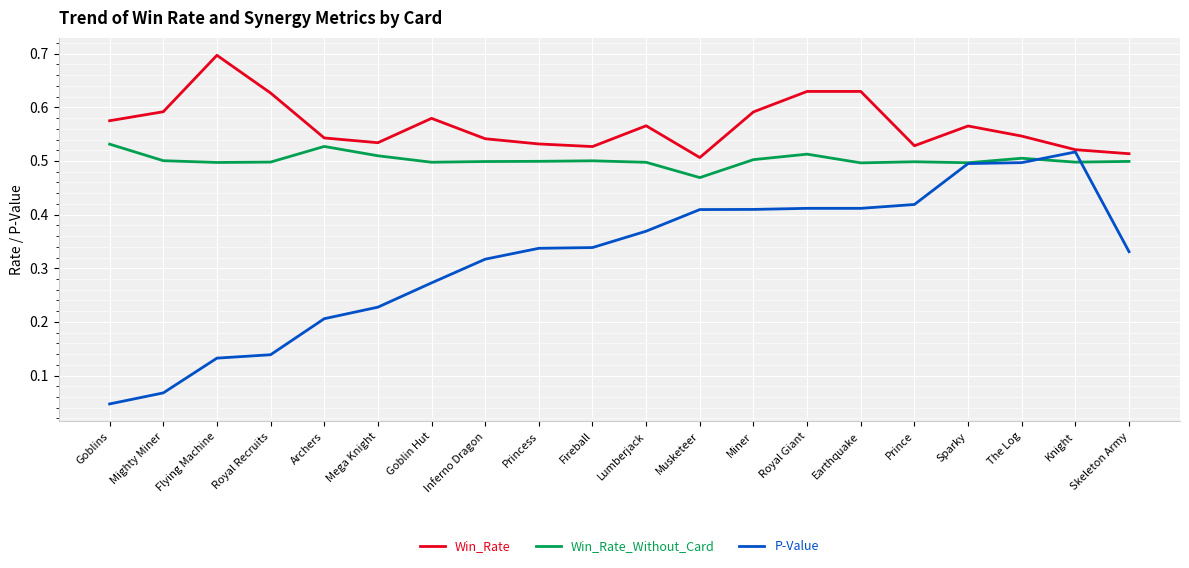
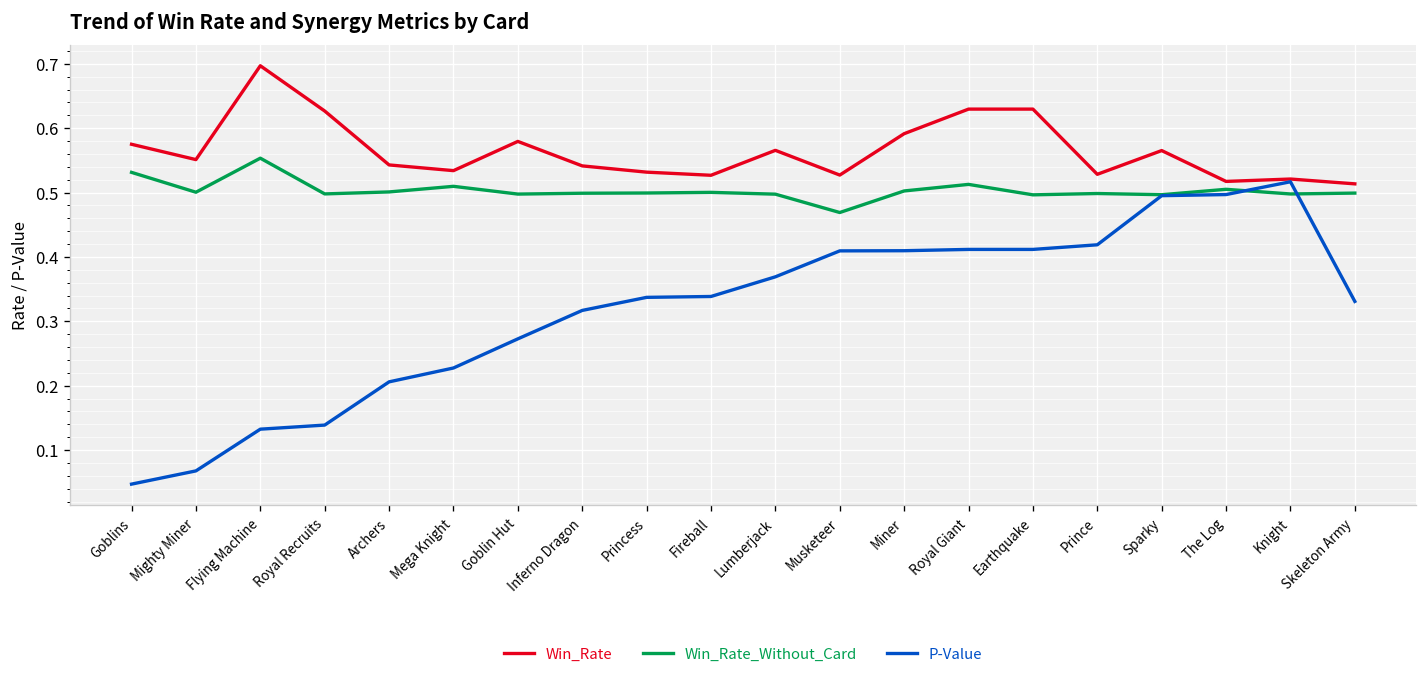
Win_Rate, Mighty Miner: 0.59 -> 0.55
Win_Rate_Without_Card, Flying Machine: 0.50 -> 0.55
Win_Rate_Without_Card, Archers: 0.53 -> 0.50
Win_Rate, Musketeer: 0.51 -> 0.53
Win_Rate, The Log: 0.55 -> 0.52
